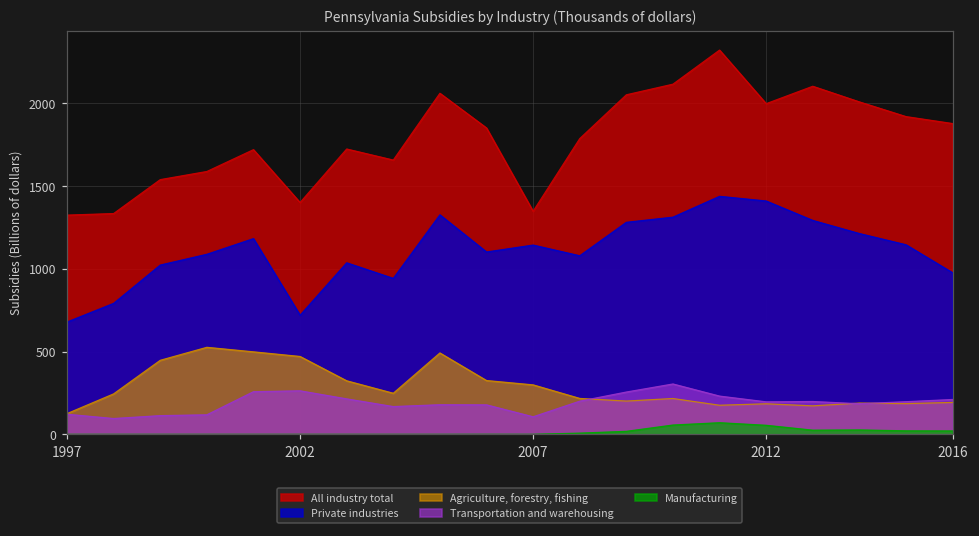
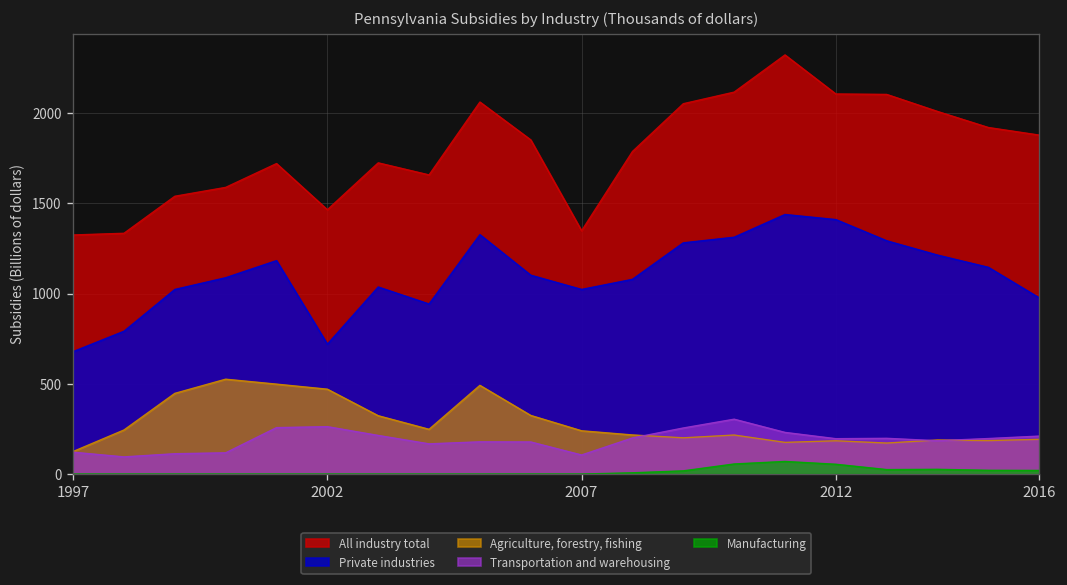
All industry total, 2002: 1400 -> 1460
Private industries, 2007: 1140 -> 1020
Agriculture, forestry, fishing, 2007: 300 -> 240
All industry total, 2012: 2000 -> 2110
